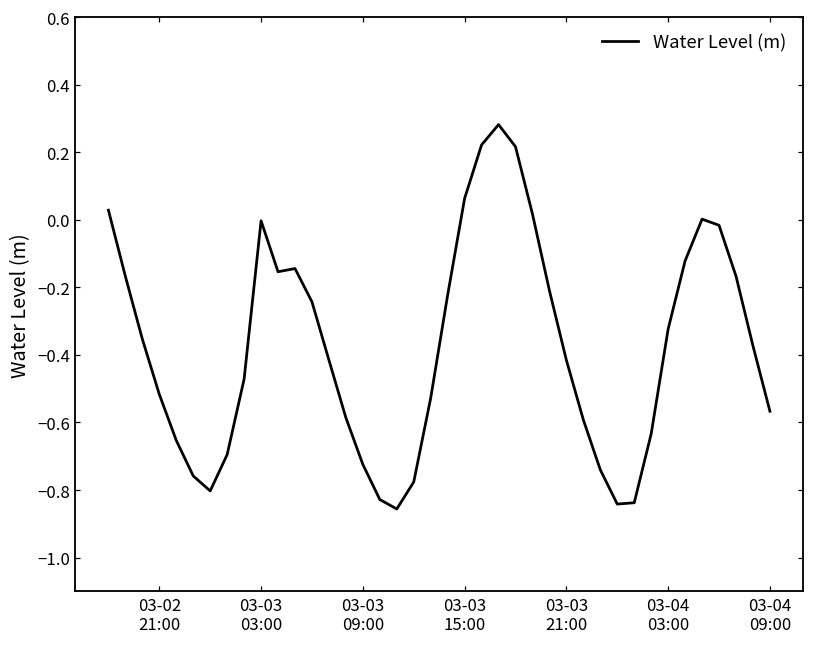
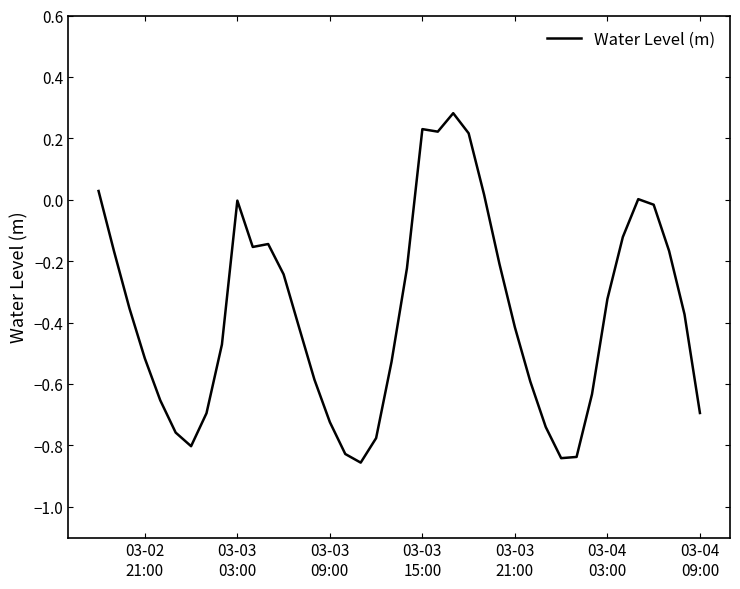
03-03 15:00: 0.06 -> 0.23
03-04 09:00: -0.57 -> -0.69
